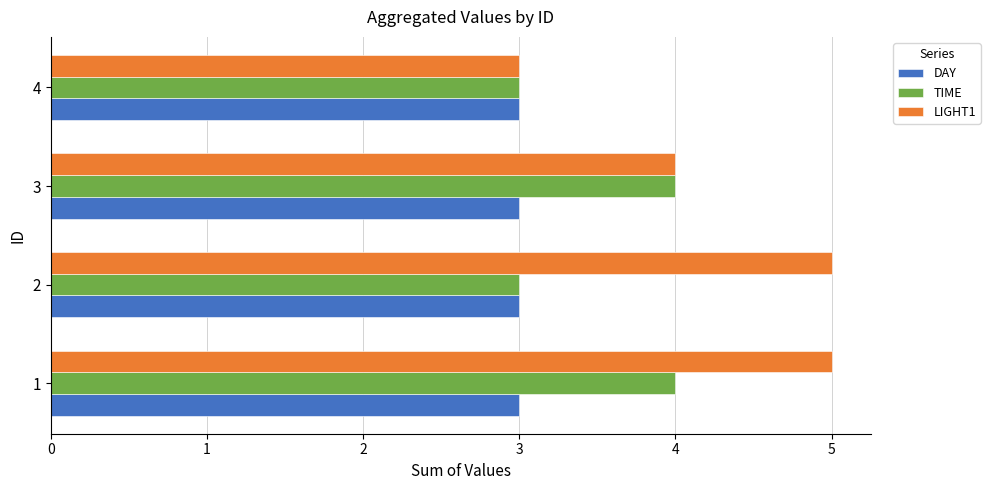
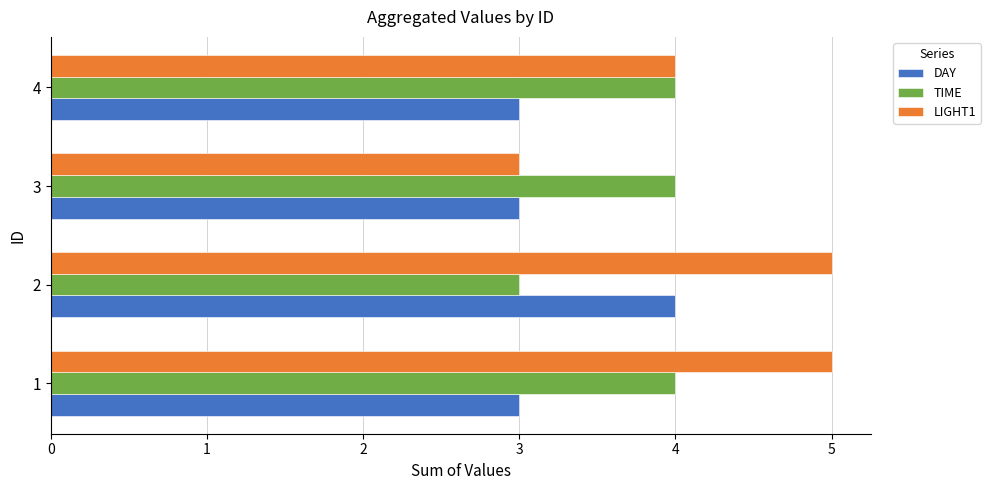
LIGHT1, 4: 3 -> 4
TIME, 4: 3 -> 4
LIGHT1, 3: 4 -> 3
DAY, 2: 3 -> 4
